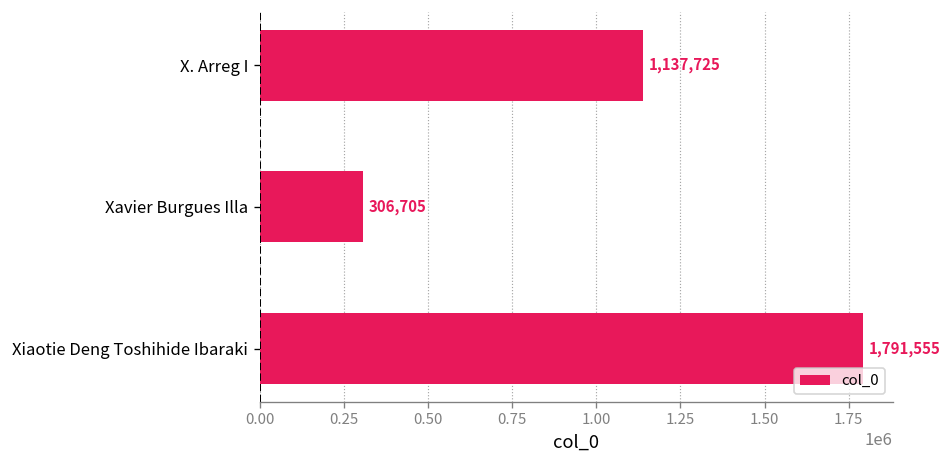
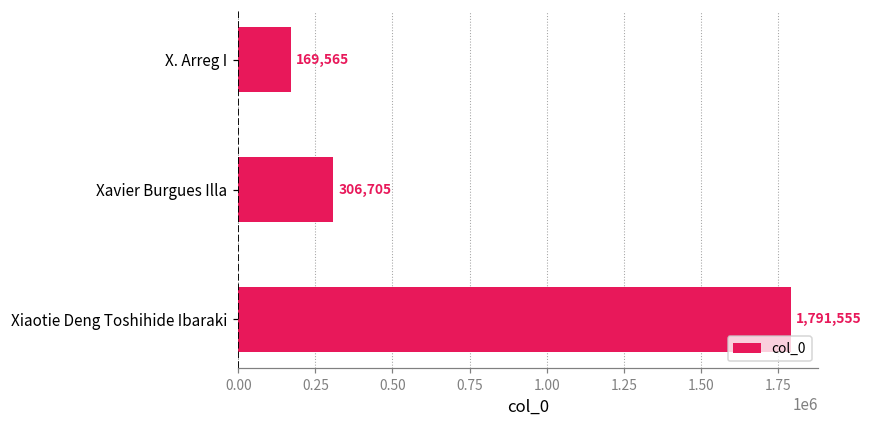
X. Arreg I: 1,137,725 -> 169,565
